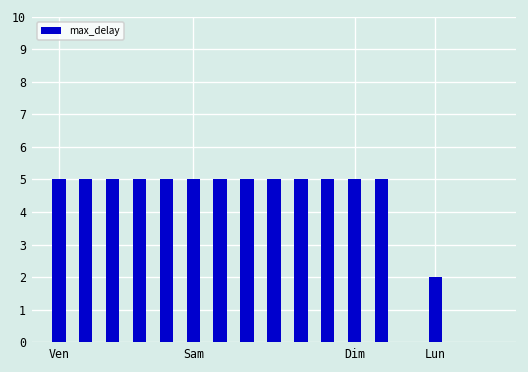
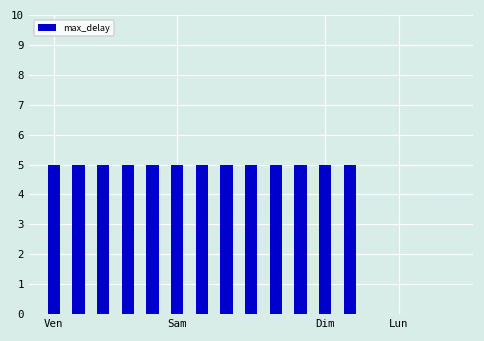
Lun: 2 -> 0
